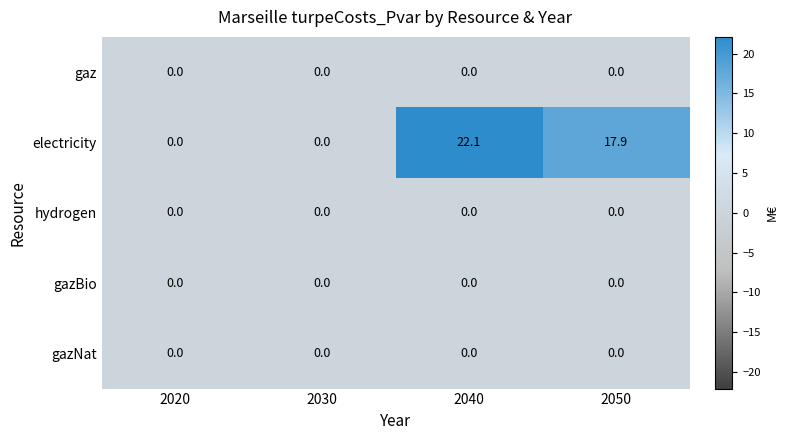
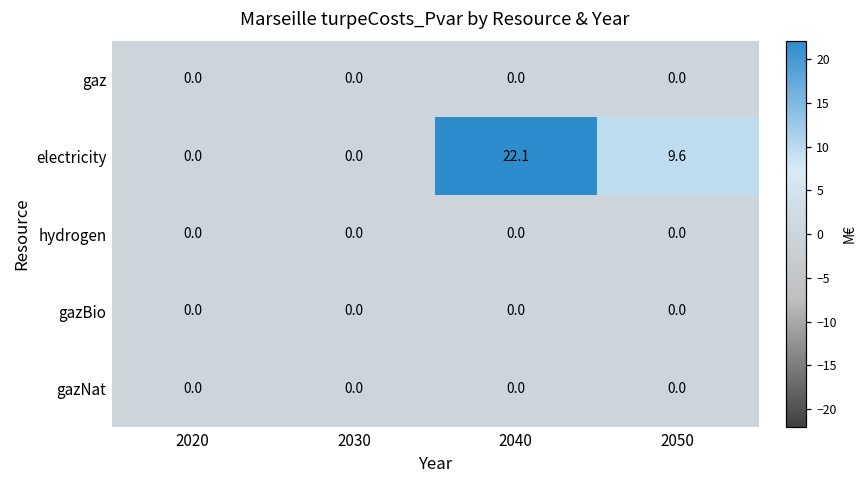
electricity, 2050: 17.9 -> 9.6
